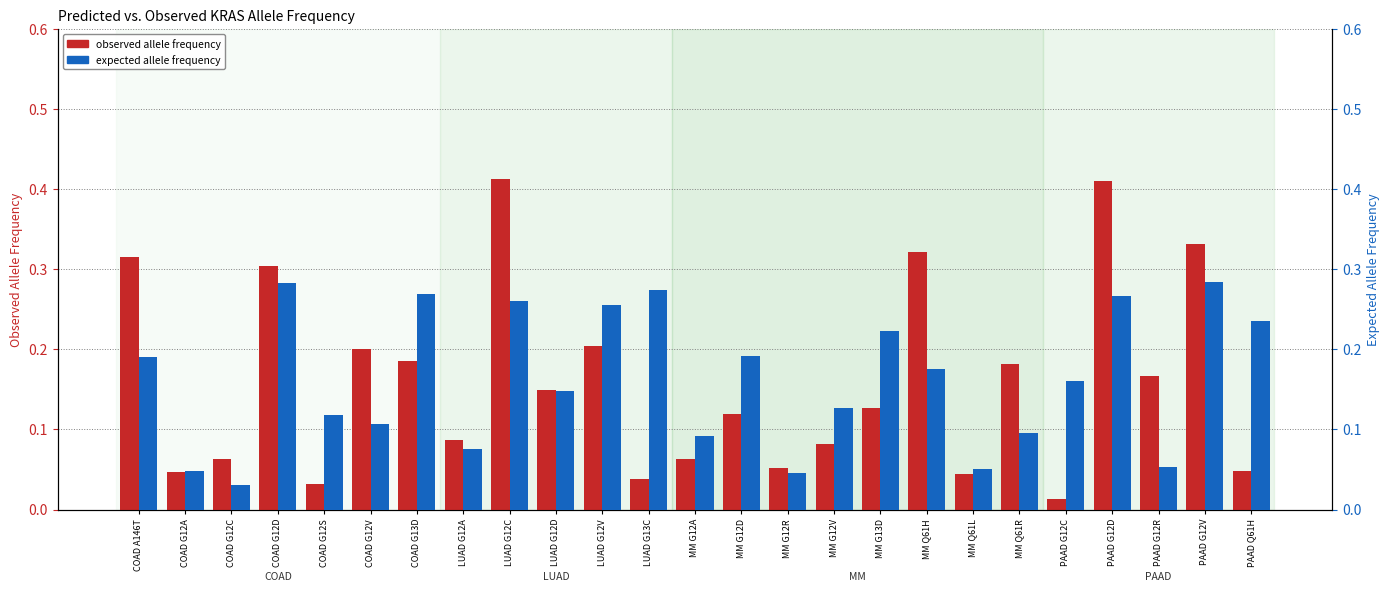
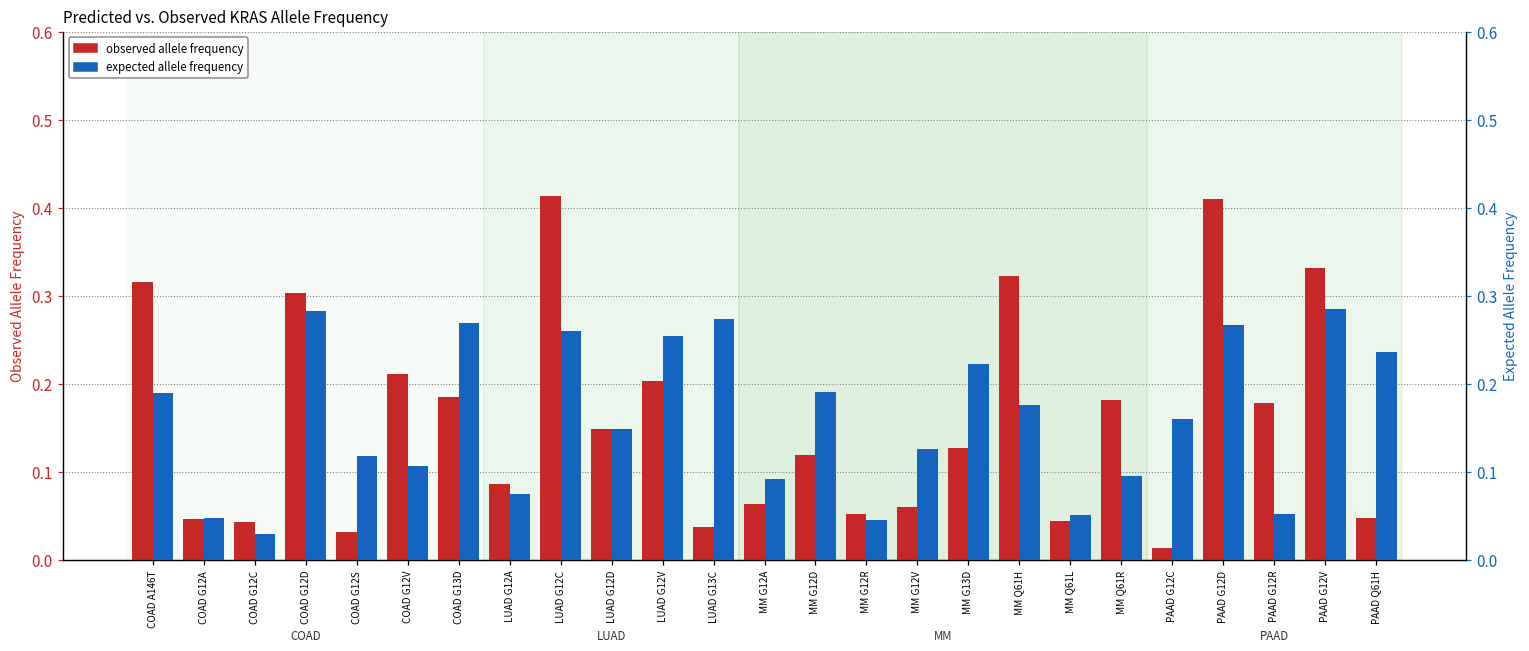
observed allele frequency, COAD G12C: 0.06 -> 0.04
observed allele frequency, COAD G12V: 0.20 -> 0.21
observed allele frequency, MM G12V: 0.08 -> 0.06
observed allele frequency, PAAD G12R: 0.17 -> 0.18
